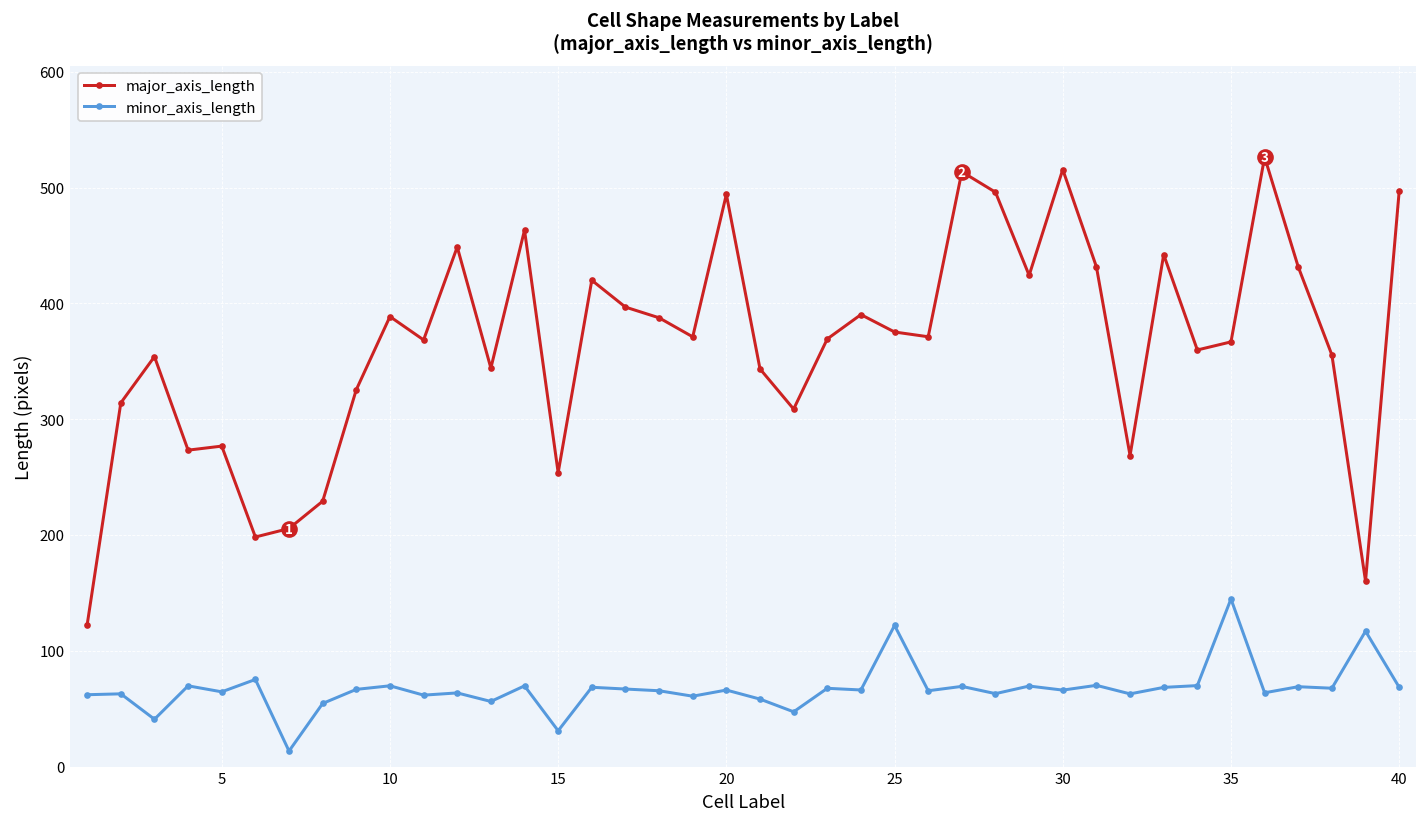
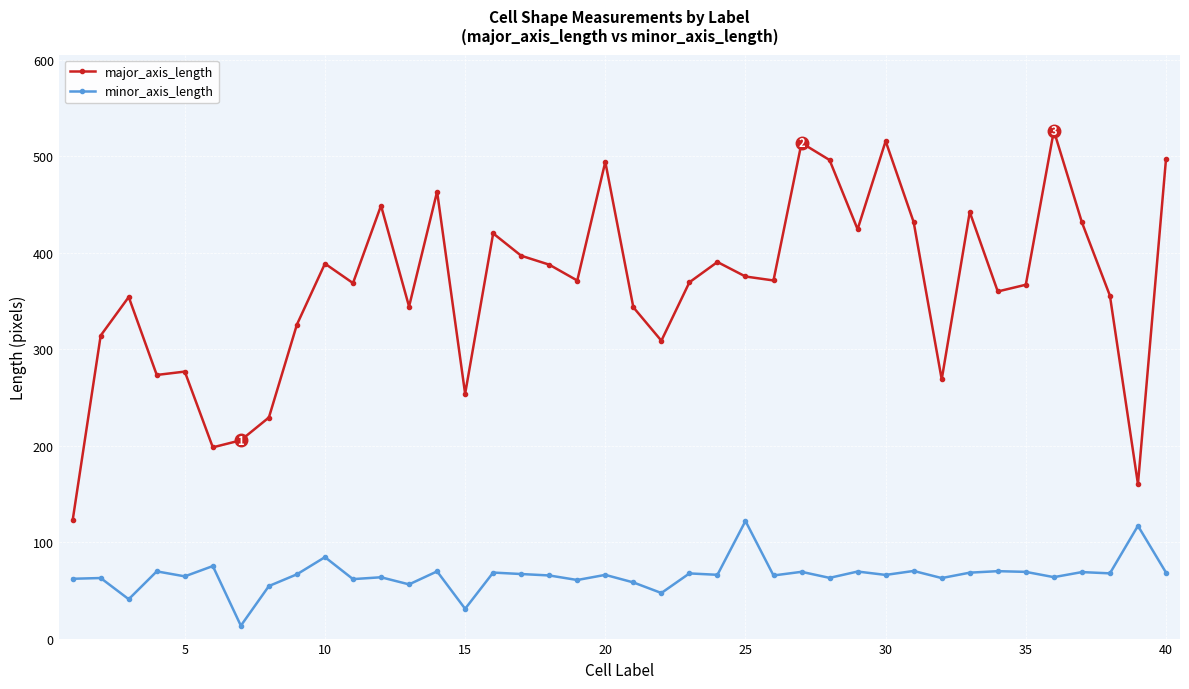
minor_axis_length, 10: 70 -> 80
minor_axis_length, 35: 140 -> 70
